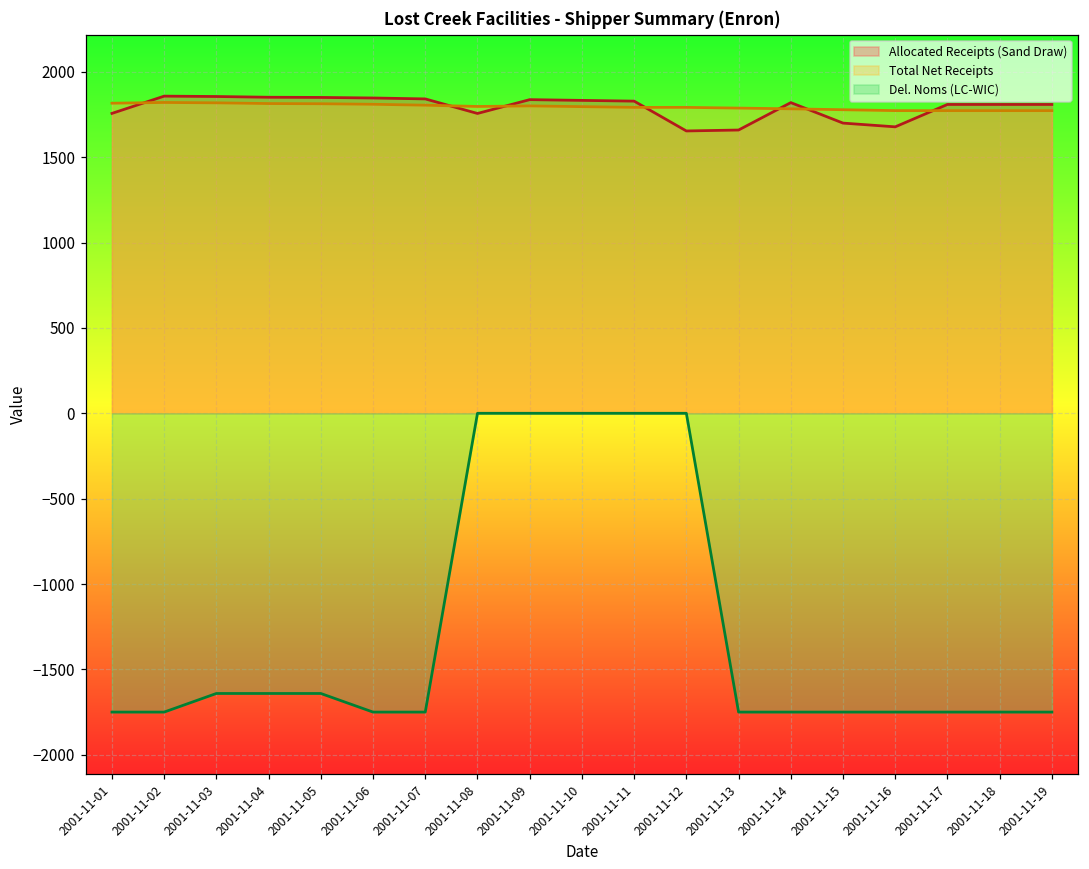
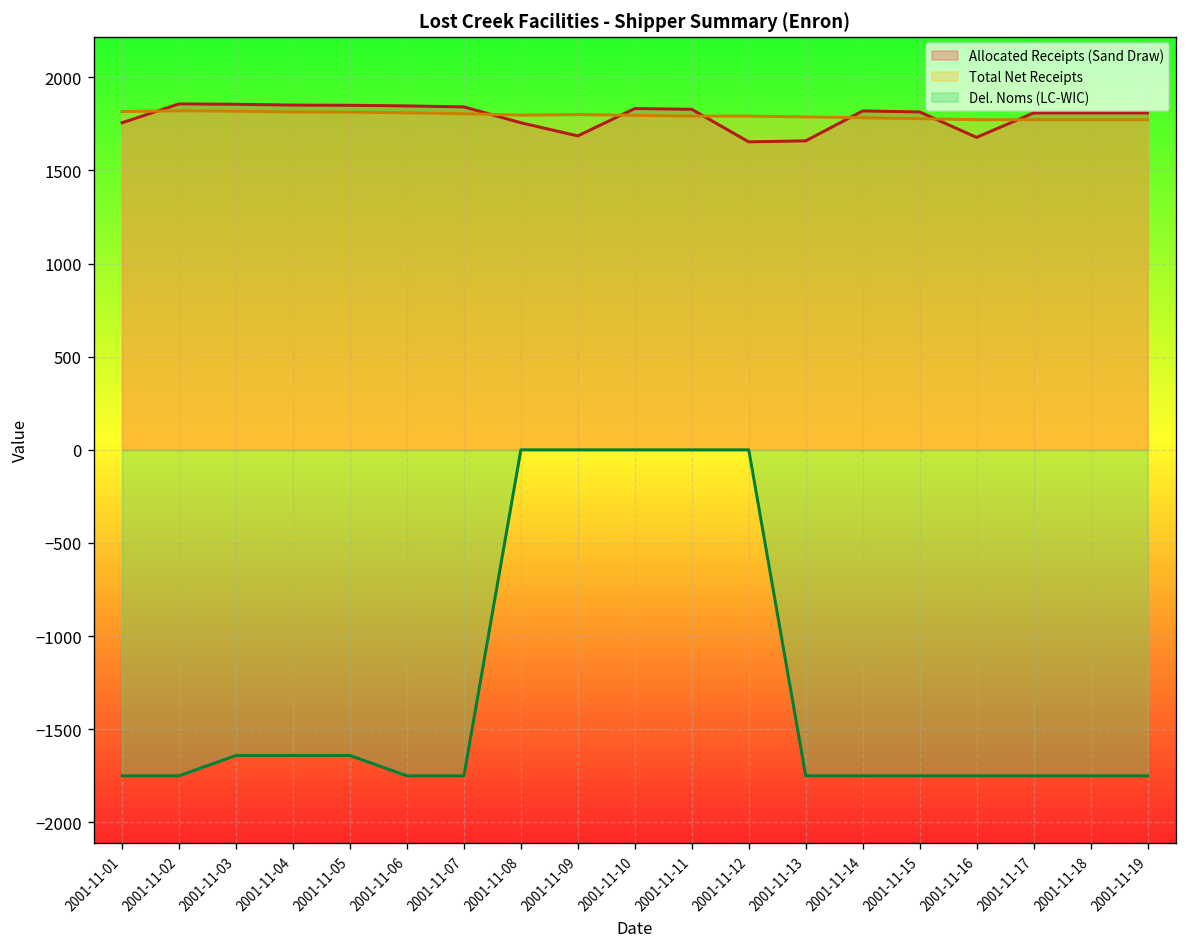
Allocated Receipts (Sand Draw), 2001-11-09: 1840 -> 1690
Allocated Receipts (Sand Draw), 2001-11-15: 1700 -> 1810
